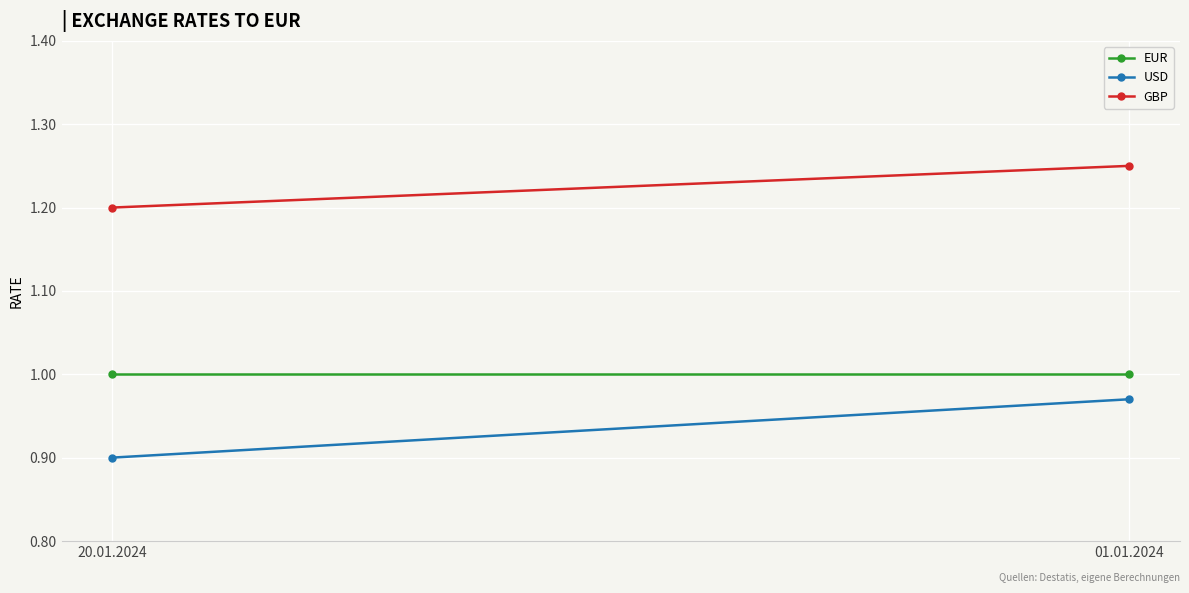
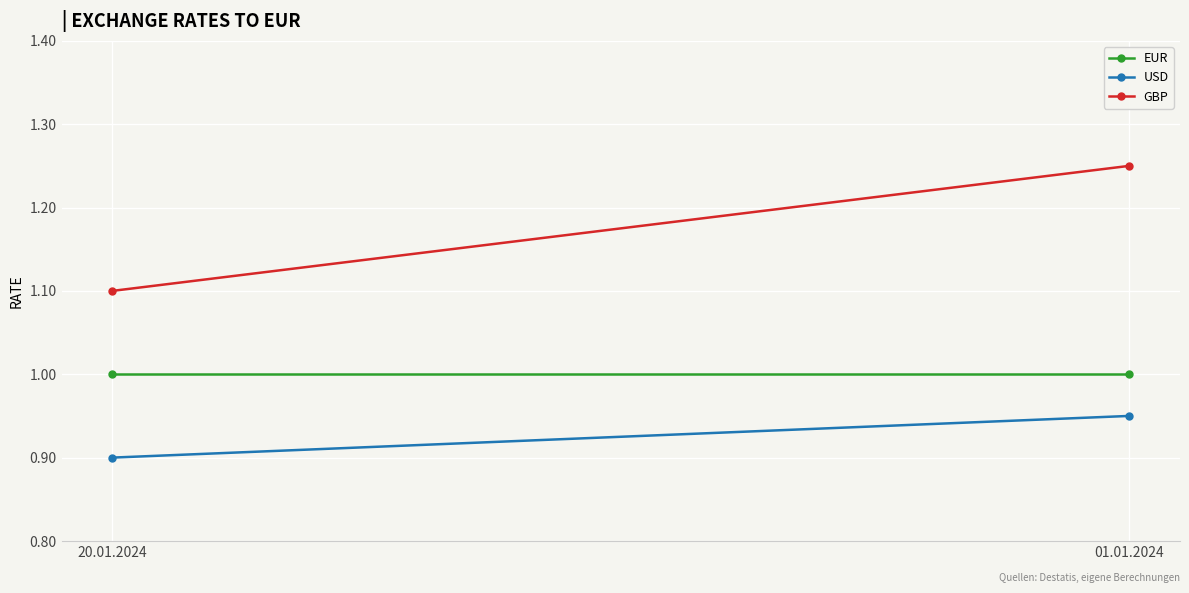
GBP, 20.01.2024: 1.2 -> 1.1
USD, 01.01.2024: 0.97 -> 0.95
